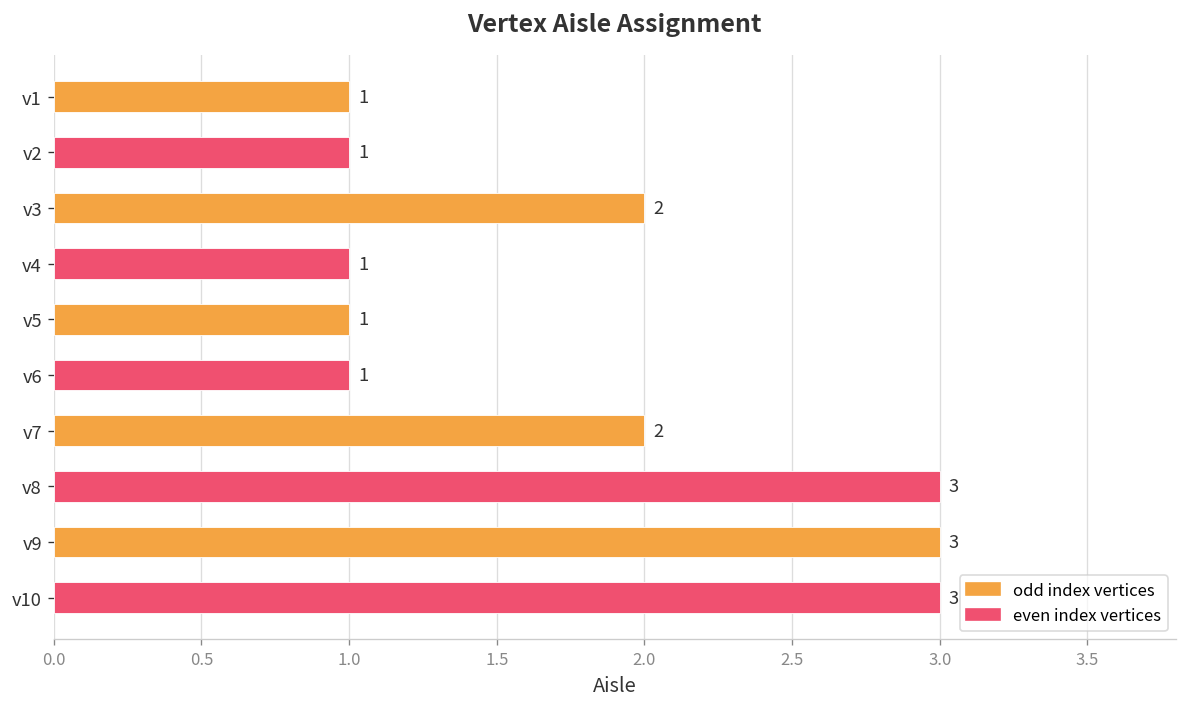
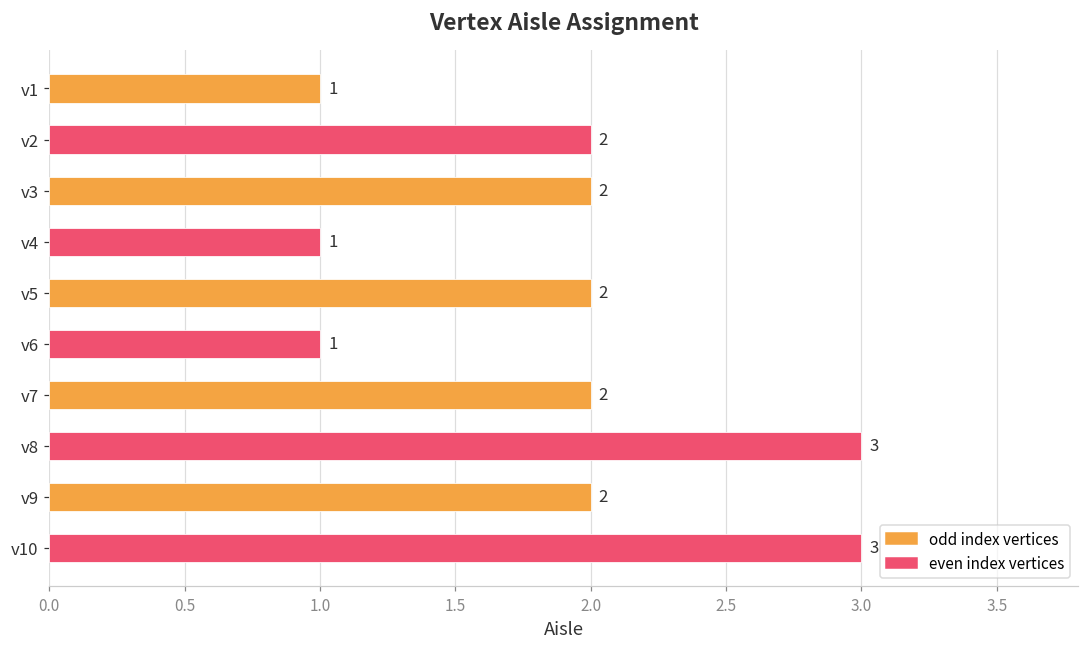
v2: 1 -> 2
v5: 1 -> 2
v9: 3 -> 2
